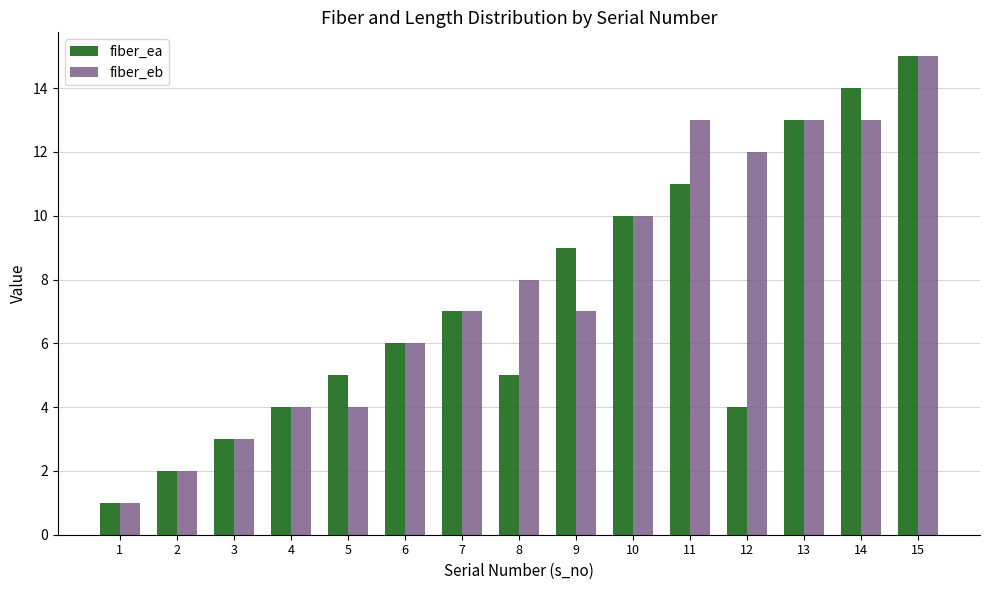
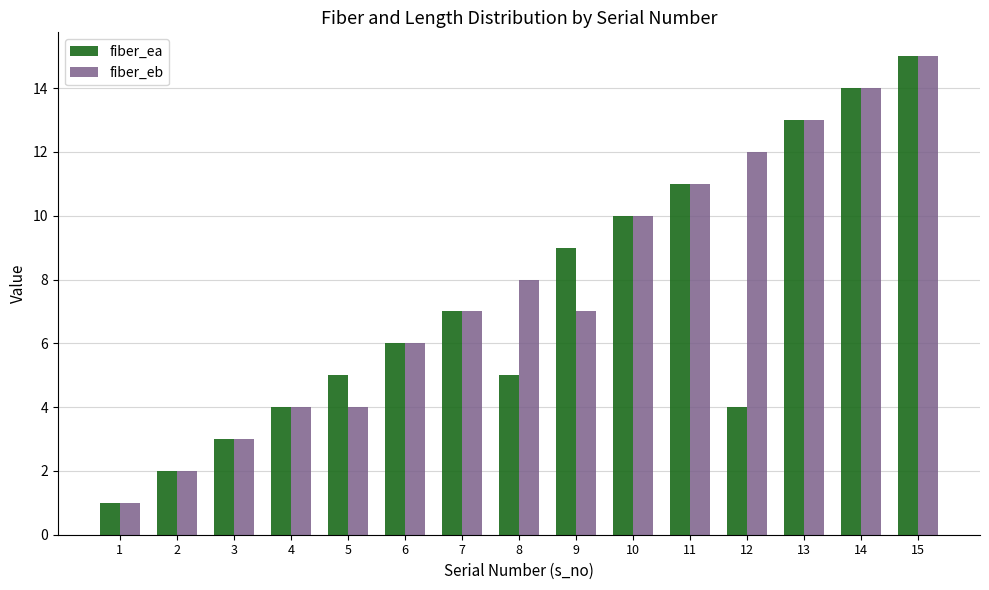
fiber_eb, 11: 13 -> 11
fiber_eb, 14: 13 -> 14
